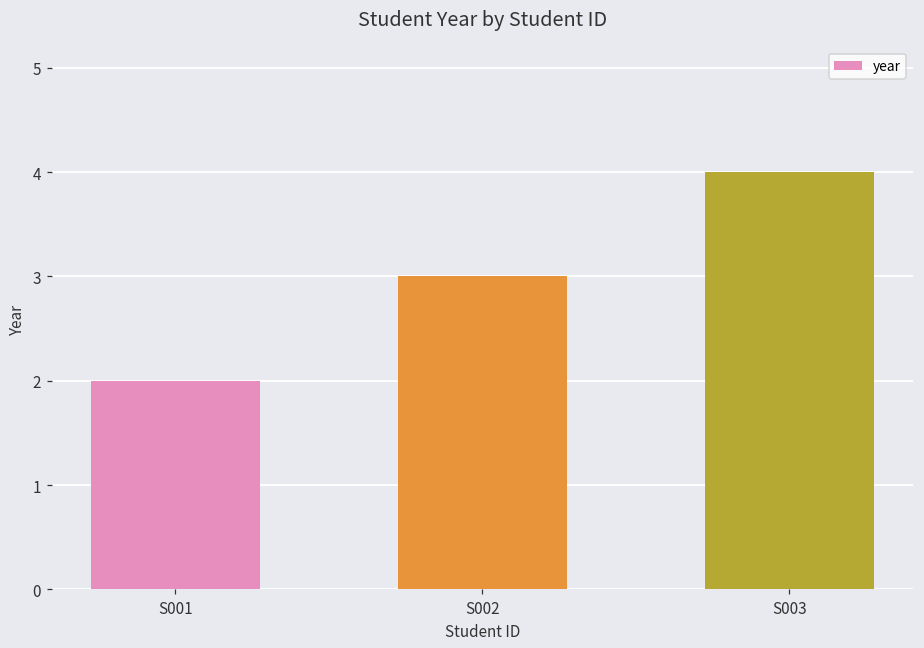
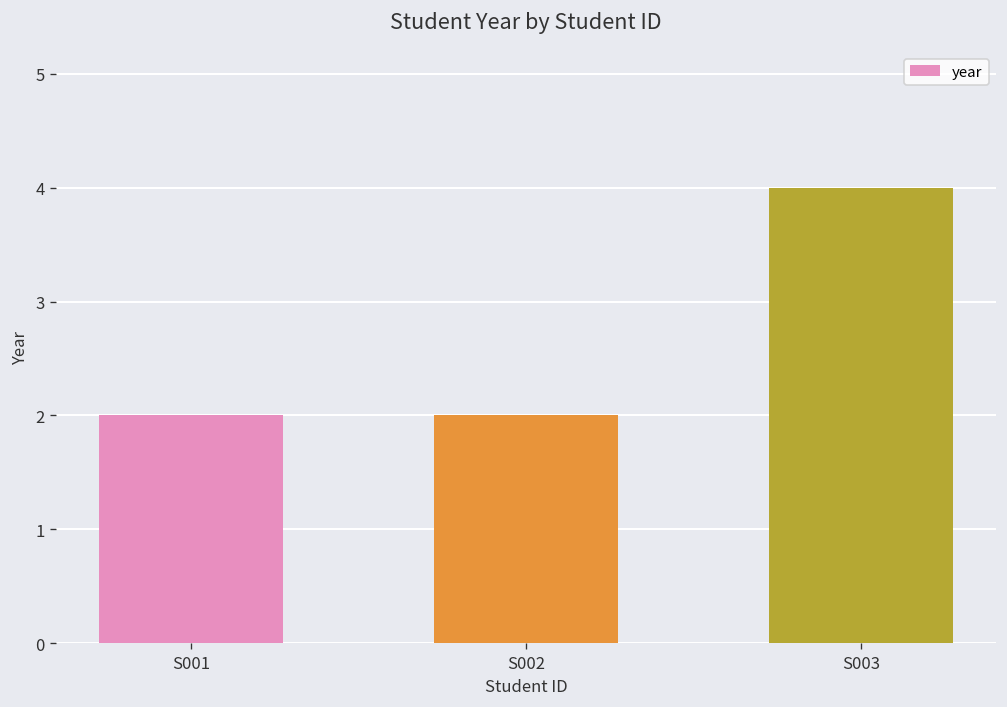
S002: 3 -> 2
